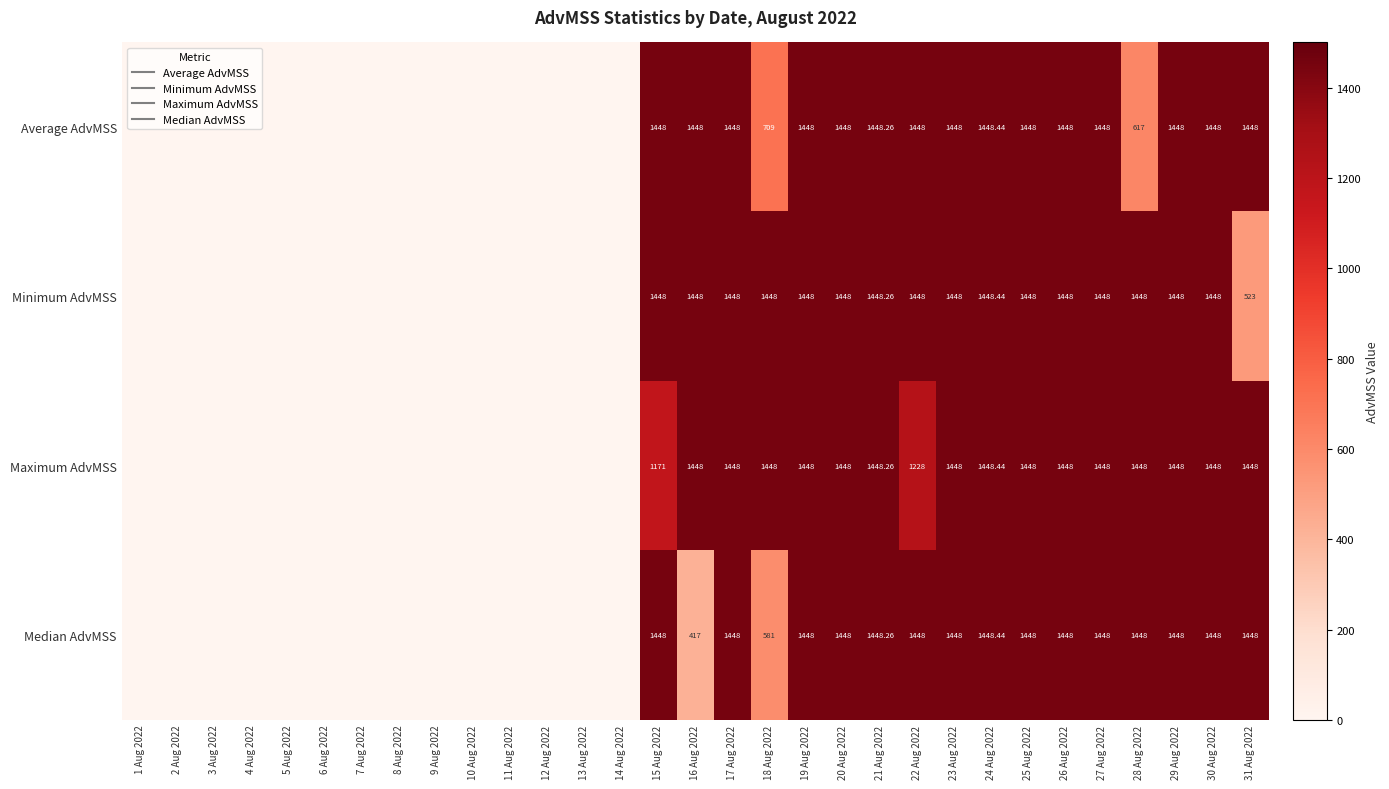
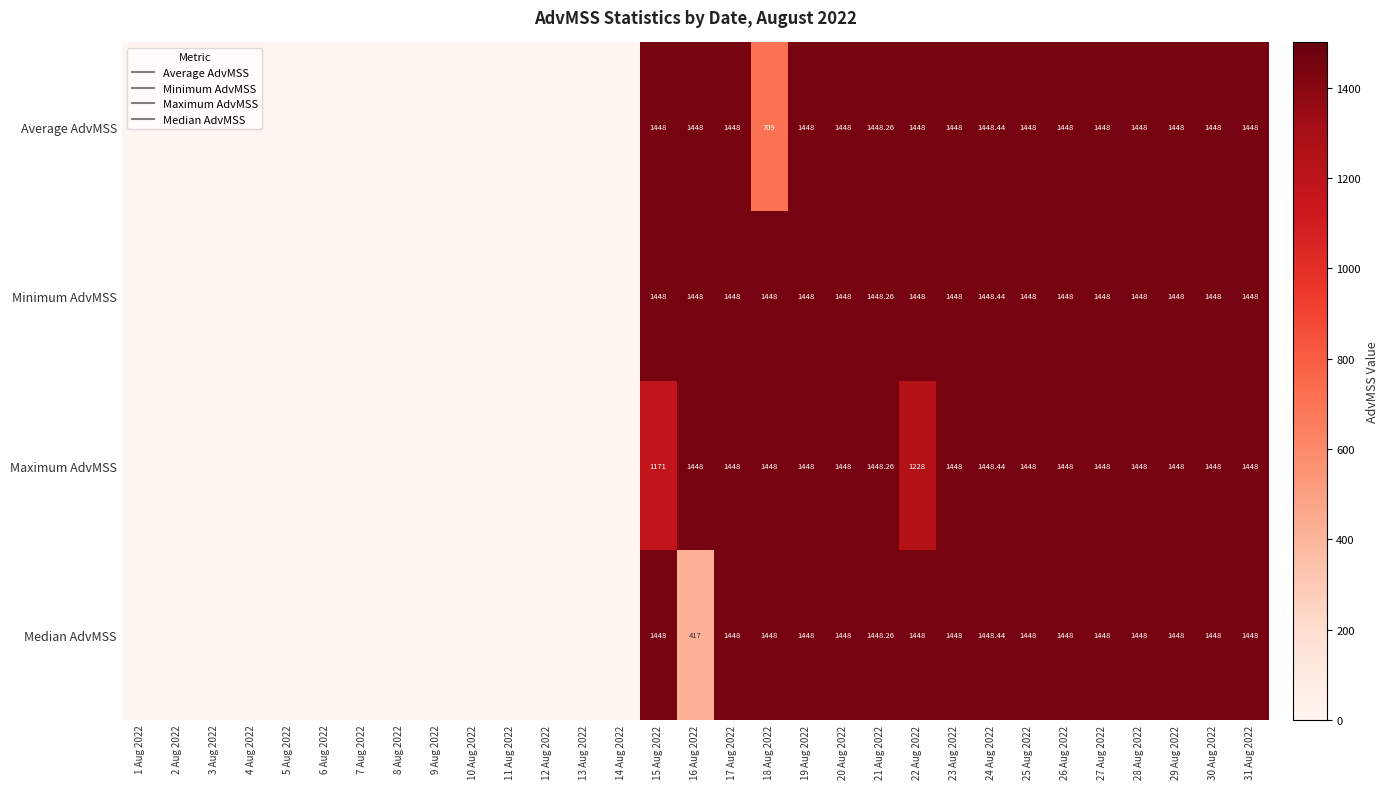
Average AdvMSS, 28 Aug 2022: 617 -> 1448
Minimum AdvMSS, 31 Aug 2022: 523 -> 1448
Median AdvMSS, 18 Aug 2022: 581 -> 1448
